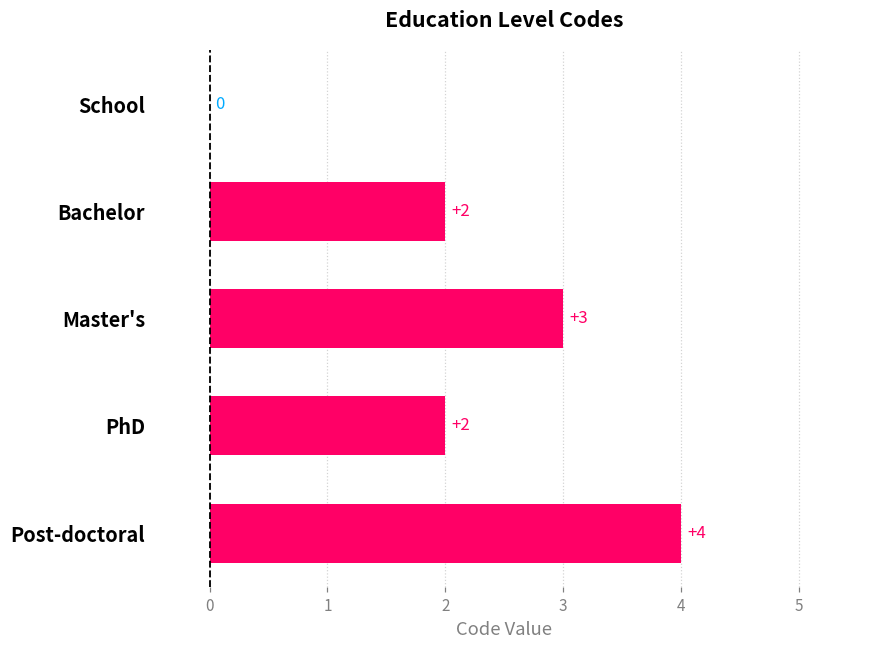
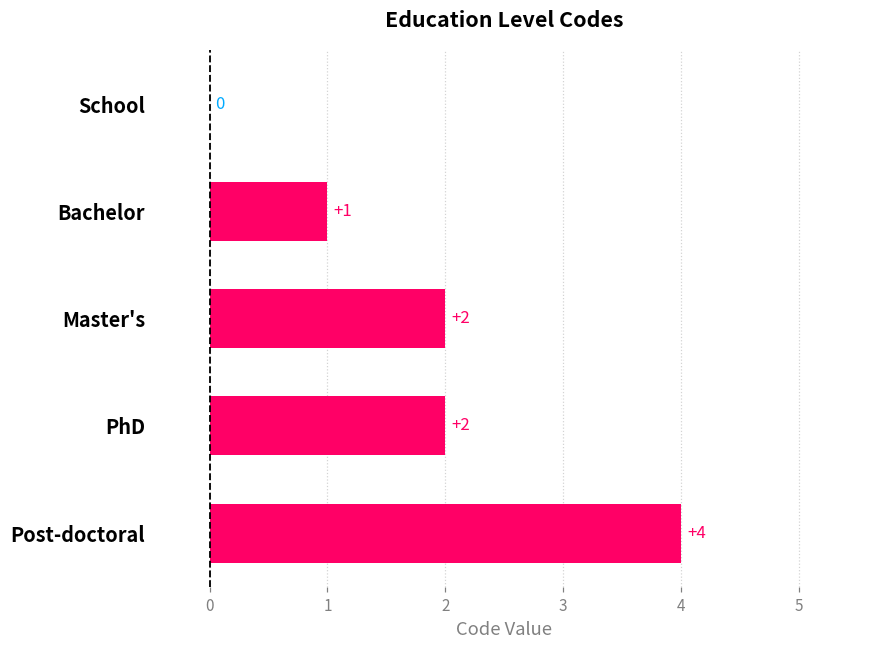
Bachelor: +2 -> +1
Master's: +3 -> +2
